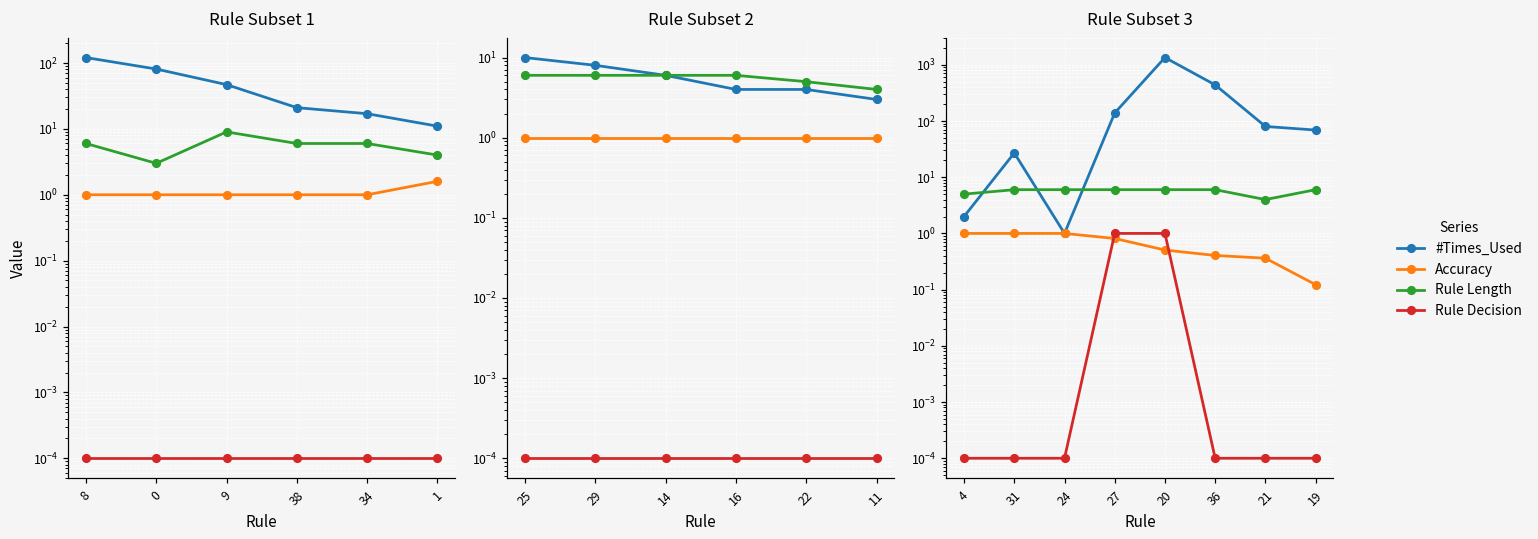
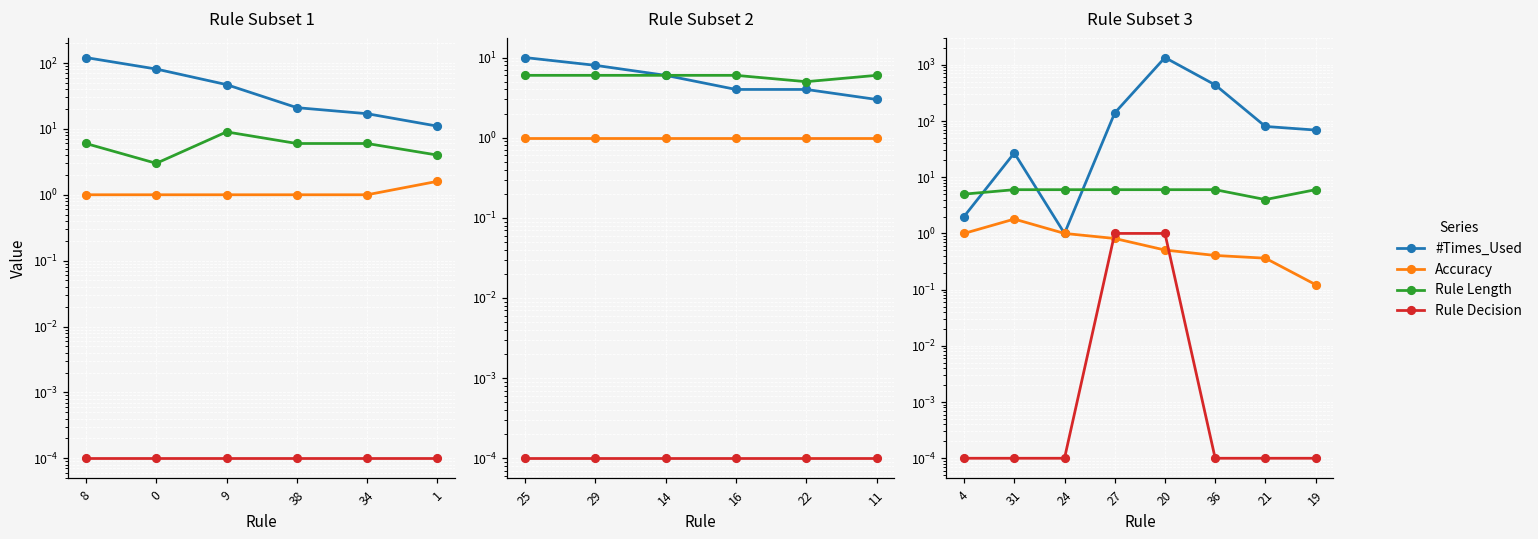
Rule Subset 2, Rule Length, 11: 4 -> 6
Rule Subset 3, Accuracy, 31: 1.0 -> 1.8
